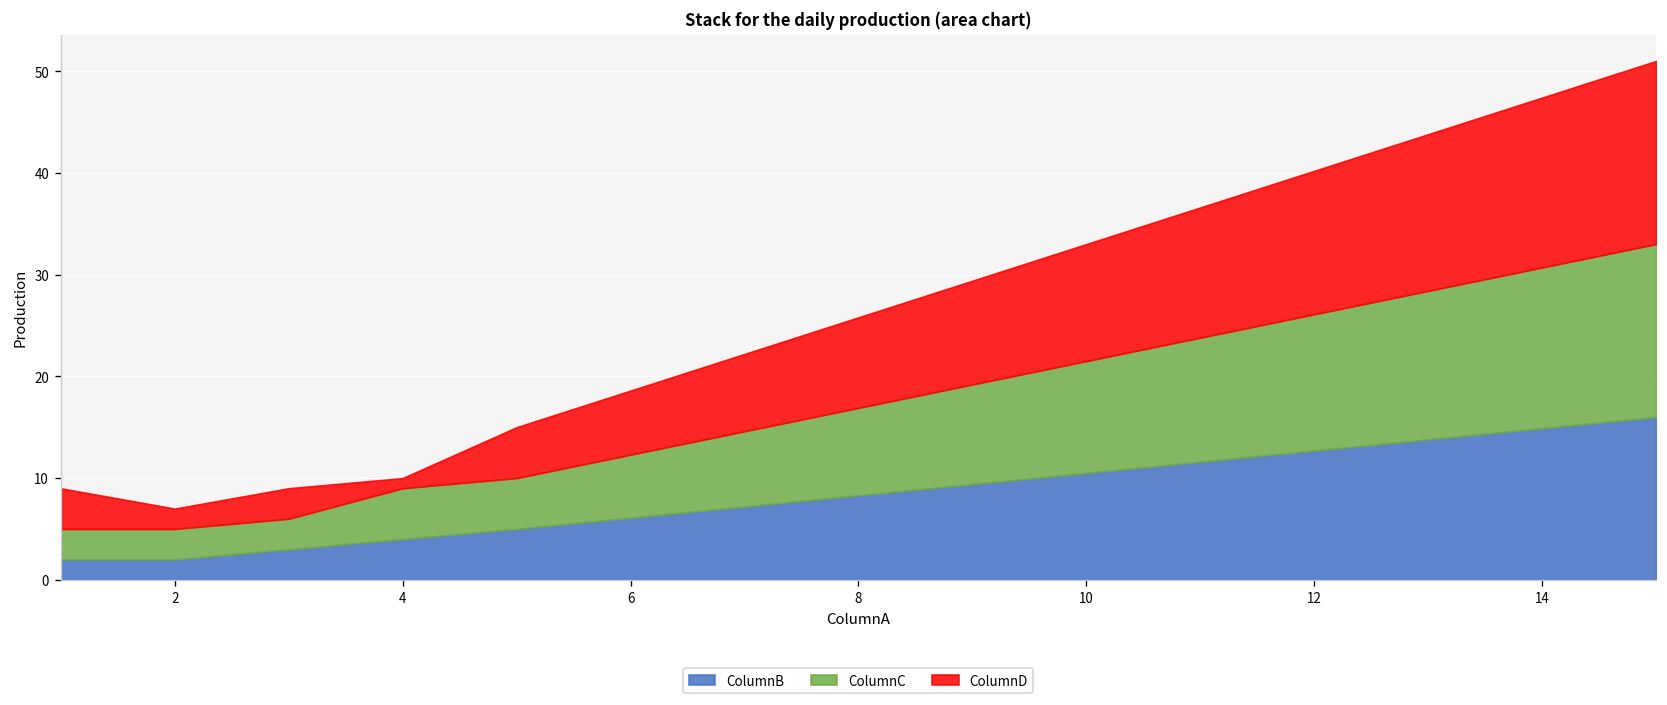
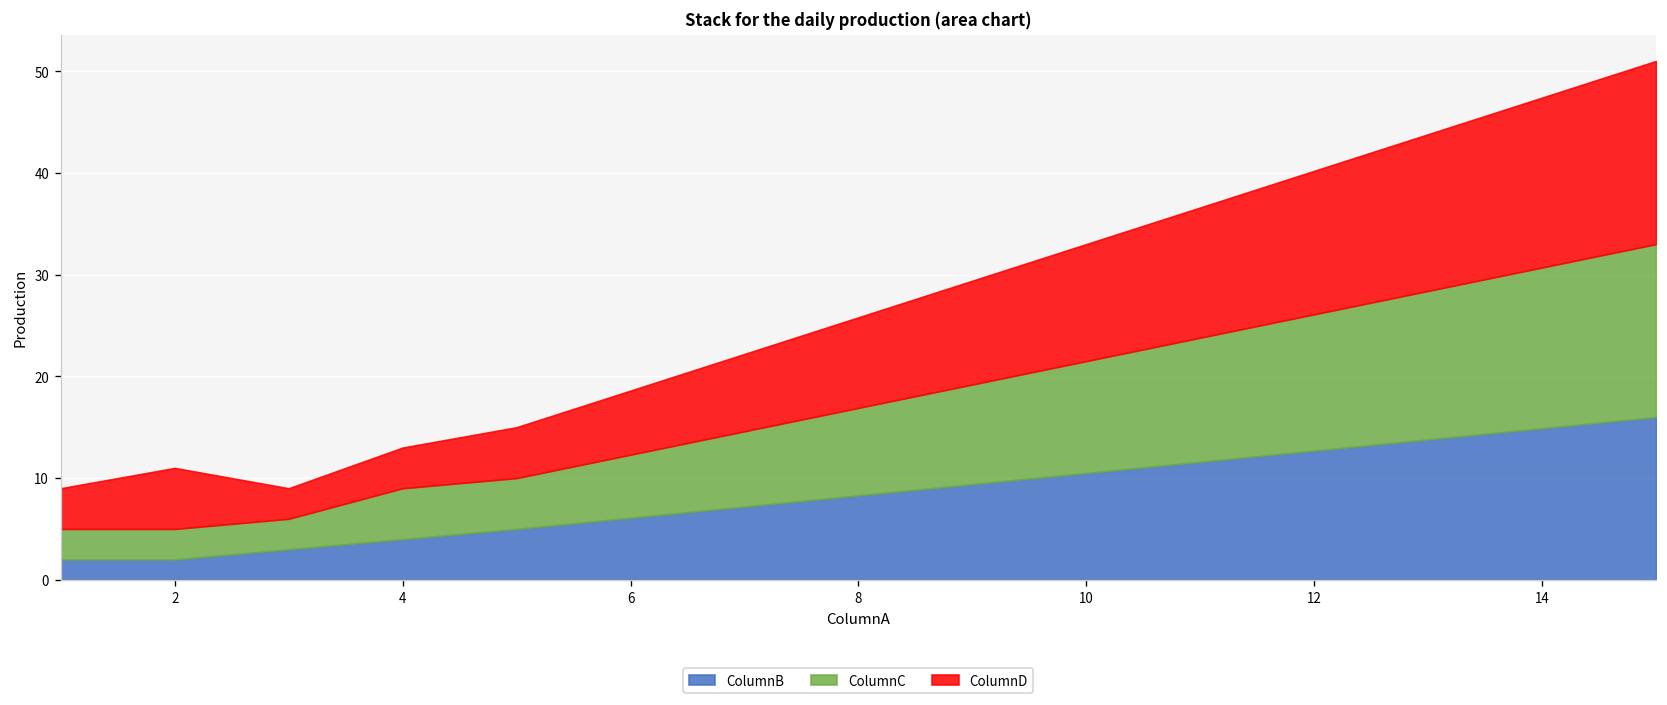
ColumnD, 2: 2 -> 6
ColumnD, 4: 1 -> 4
